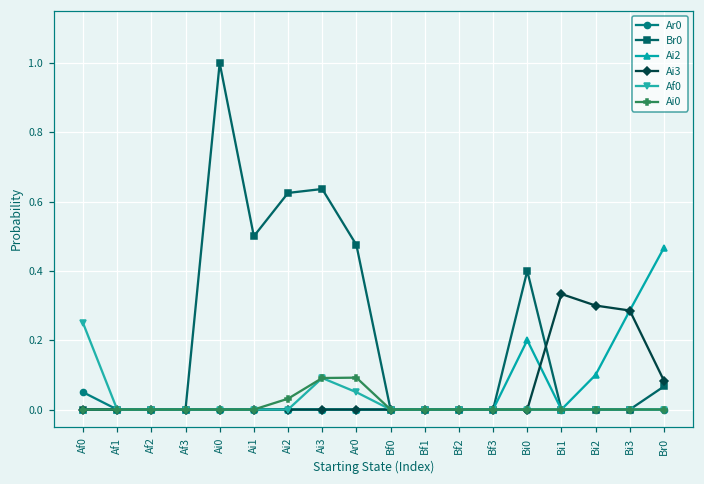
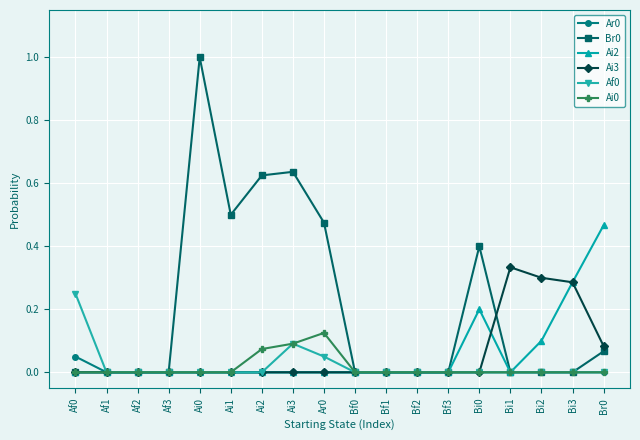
Ai0, Ai2: 0.03 -> 0.07
Ai0, Ar0: 0.09 -> 0.13
